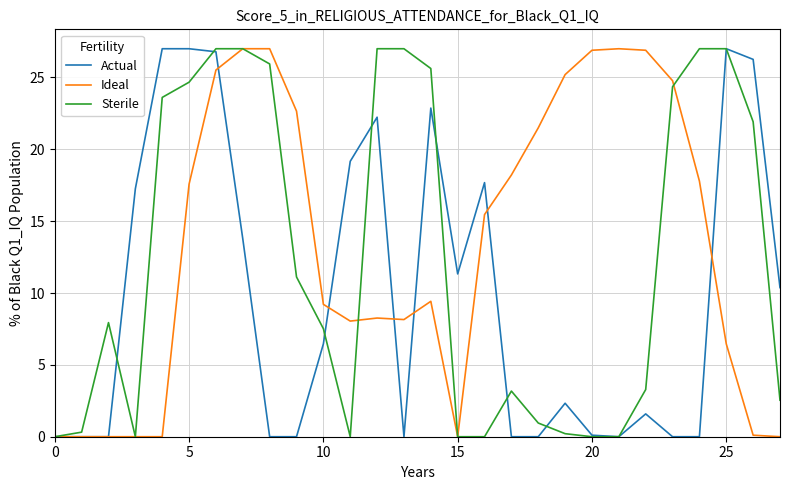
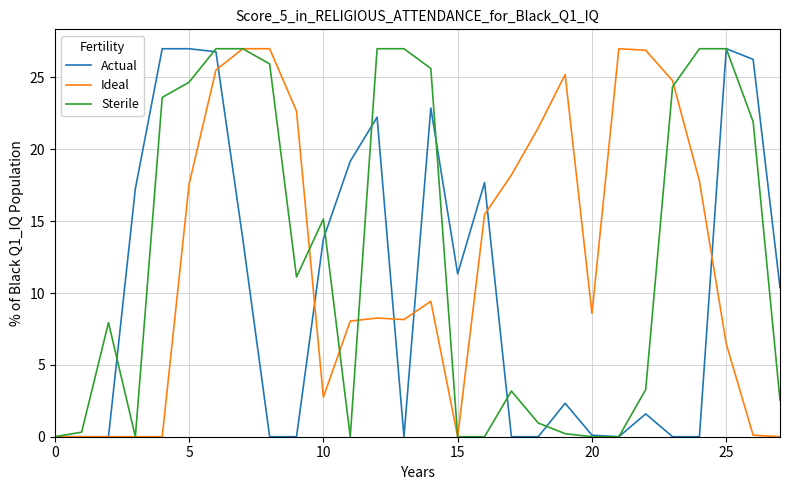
Actual, 10: 6.5 -> 13.8
Ideal, 10: 9.2 -> 2.8
Sterile, 10: 7.5 -> 15.1
Ideal, 20: 26.9 -> 8.6
